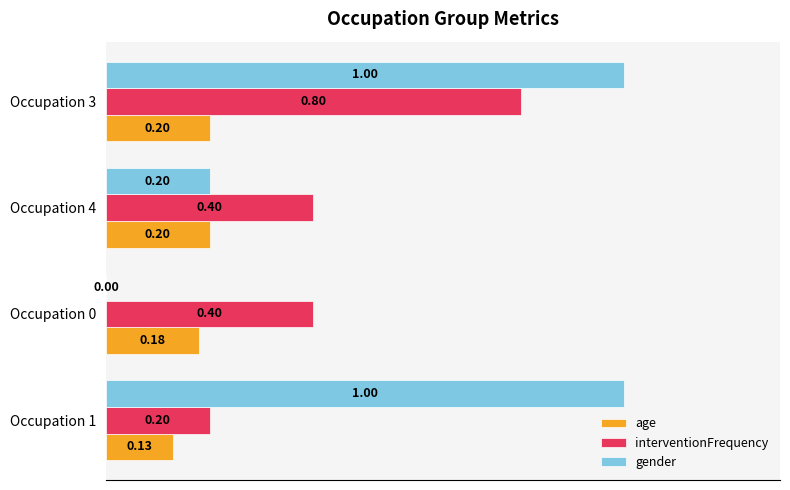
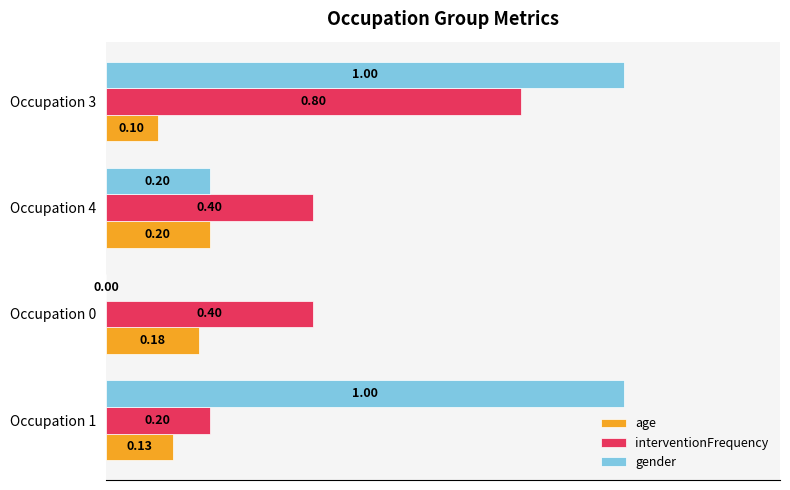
age, Occupation 3: 0.20 -> 0.10
